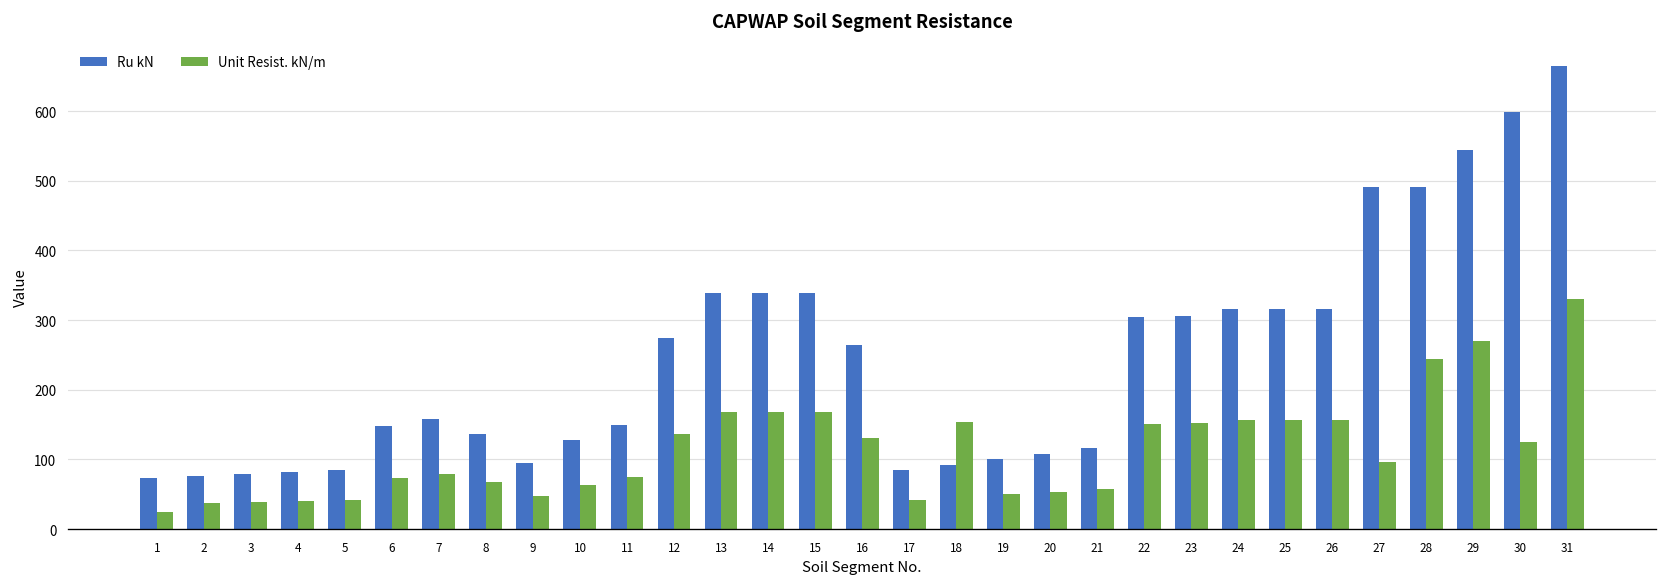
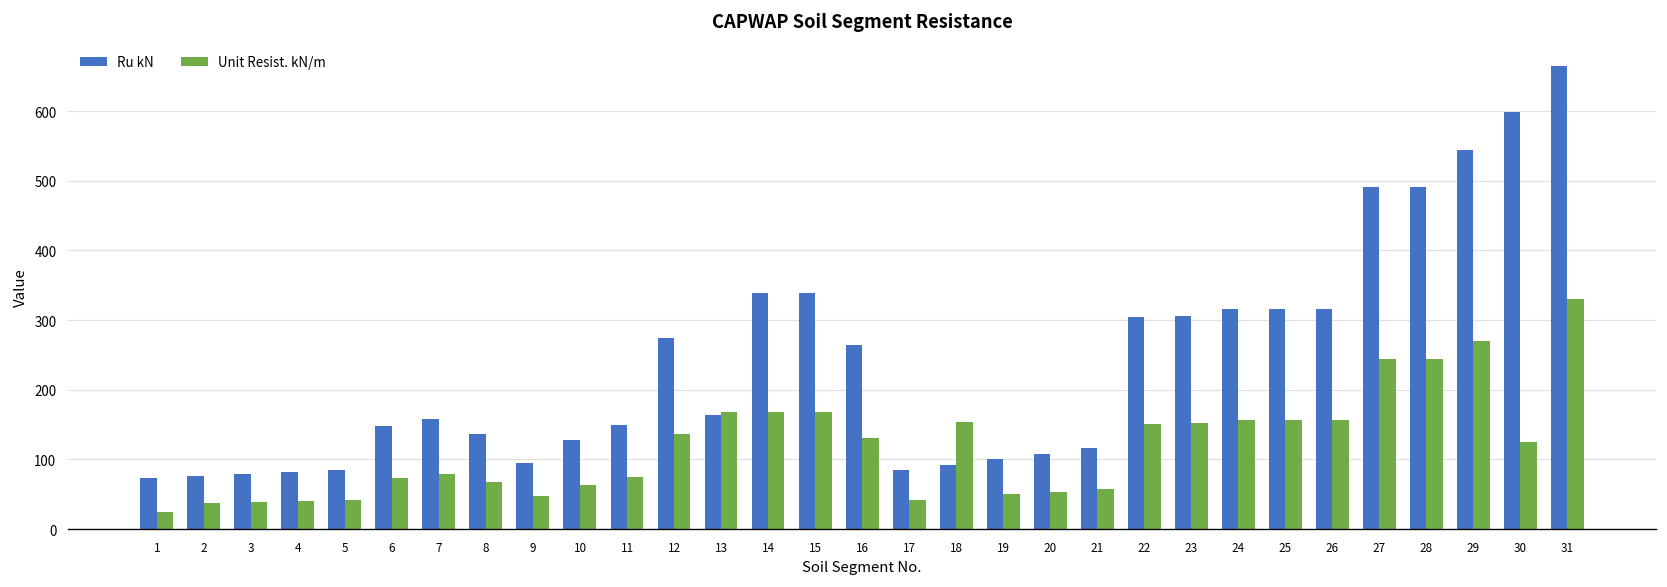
Ru kN, 13: 340 -> 160
Unit Resist. kN/m, 27: 100 -> 240
